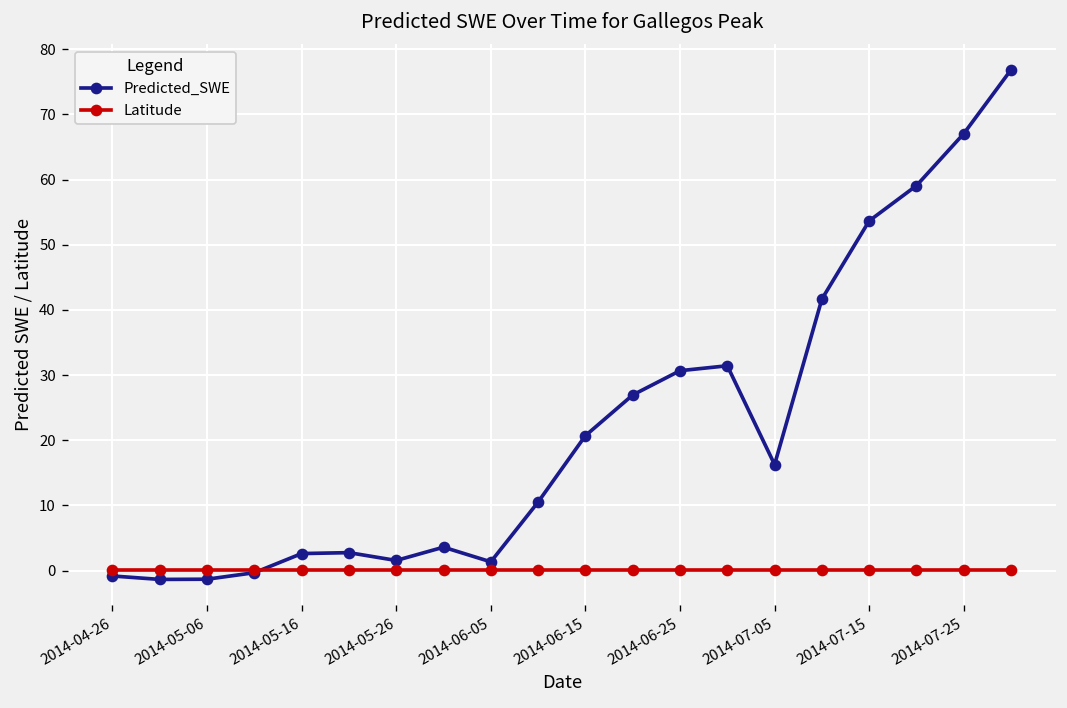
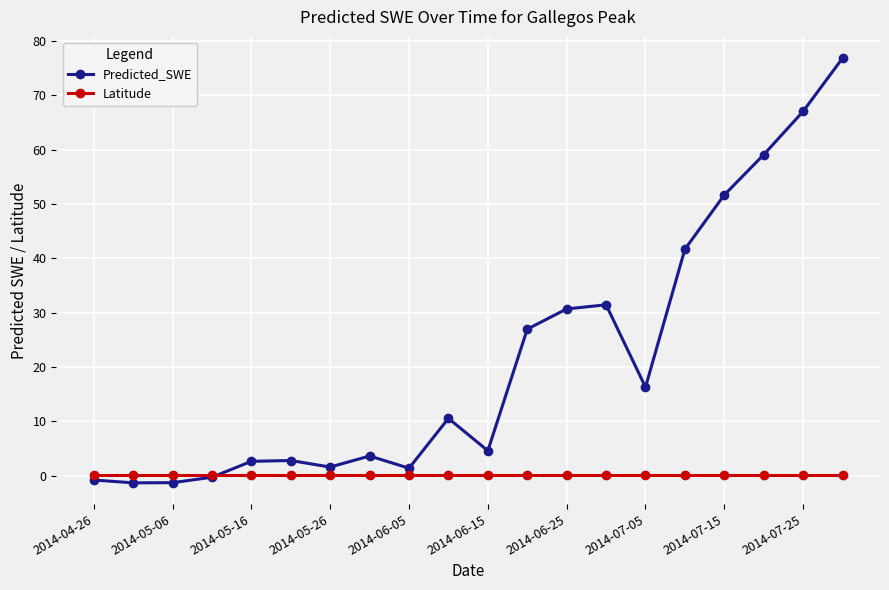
Predicted_SWE, 2014-06-15: 21 -> 5
Predicted_SWE, 2014-07-15: 54 -> 52
